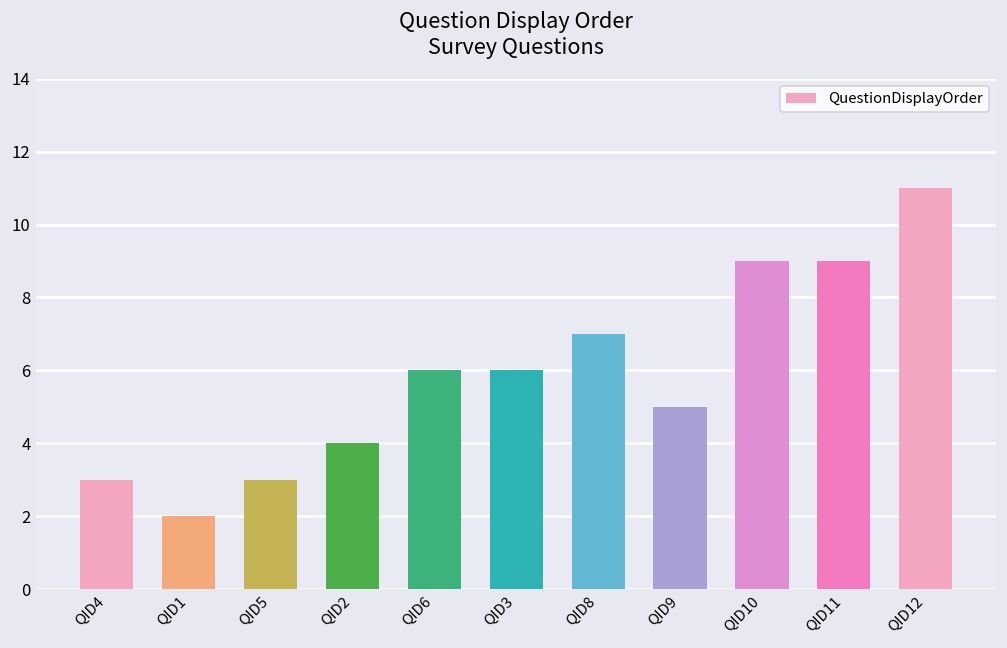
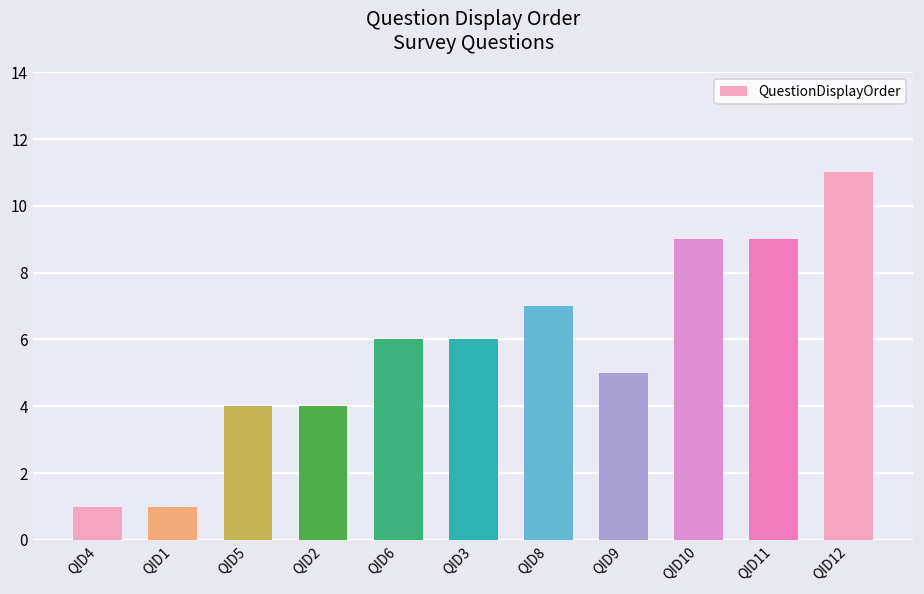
QID4: 3 -> 1
QID1: 2 -> 1
QID5: 3 -> 4
